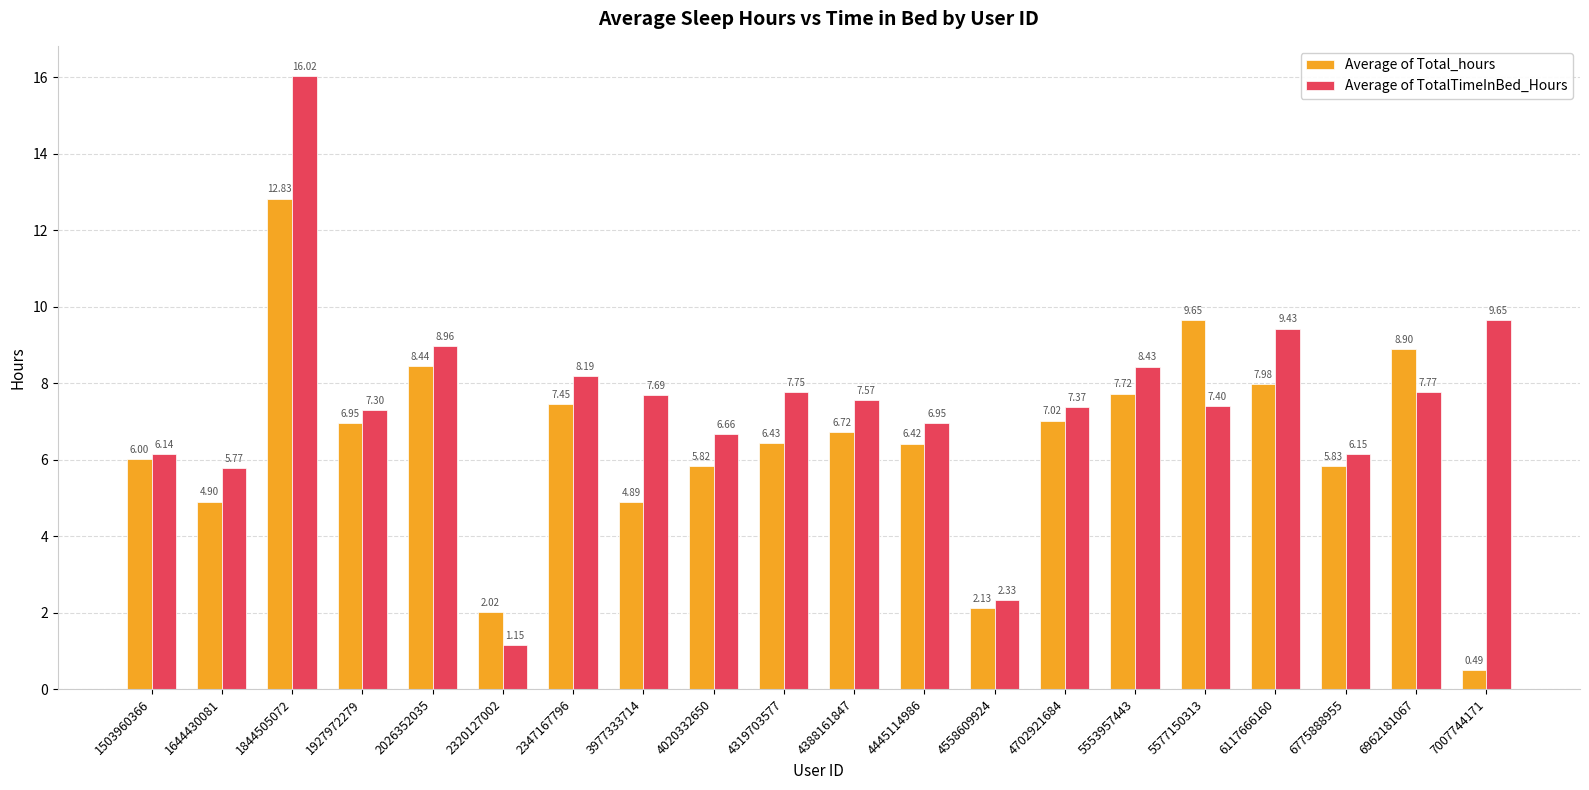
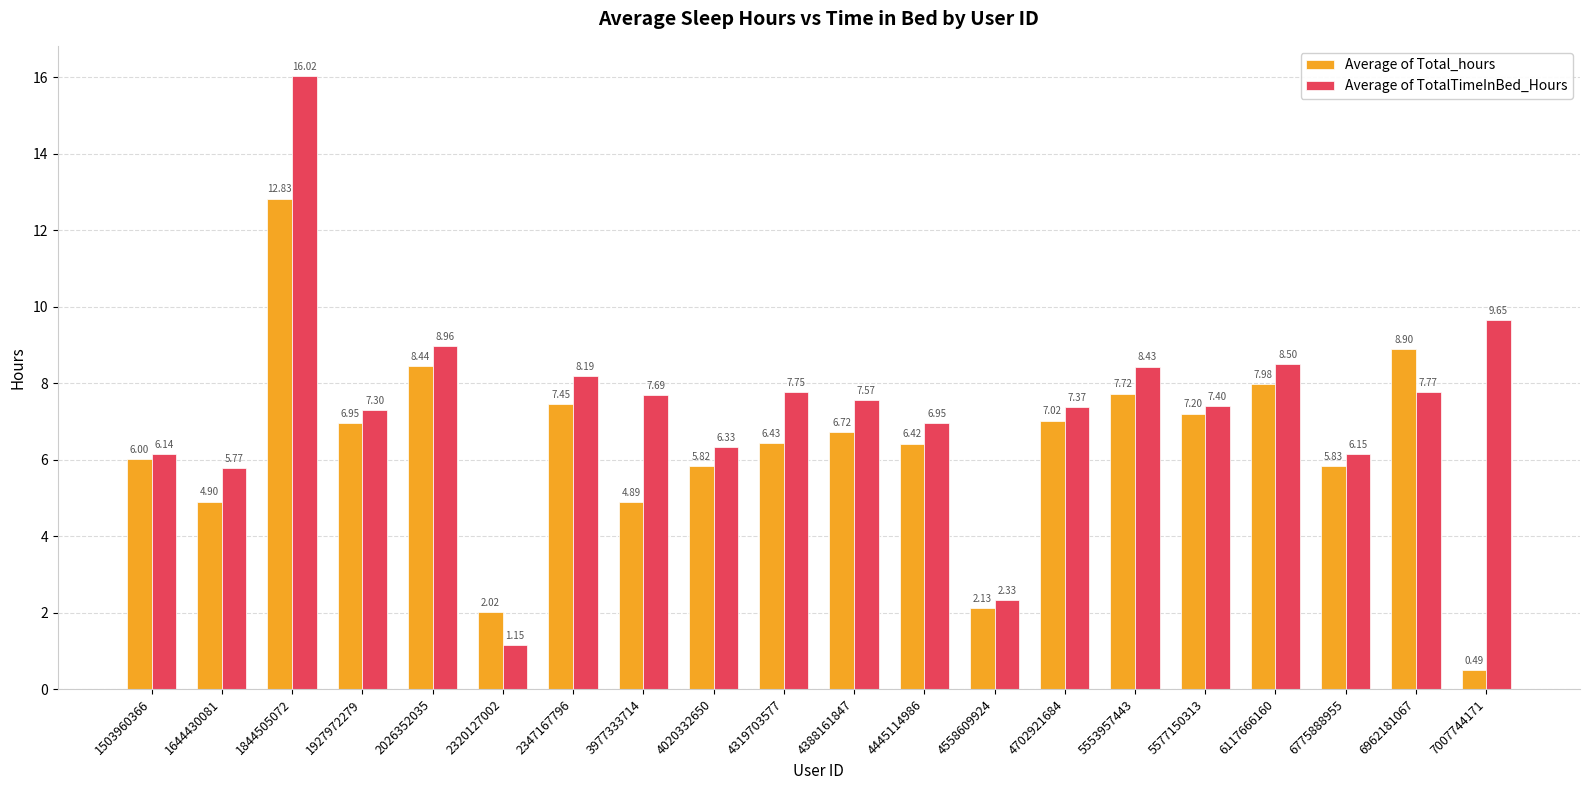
Average of TotalTimeInBed_Hours, 4020332650: 6.66 -> 6.33
Average of Total_hours, 5577150313: 9.65 -> 7.20
Average of TotalTimeInBed_Hours, 6117666160: 9.43 -> 8.50
